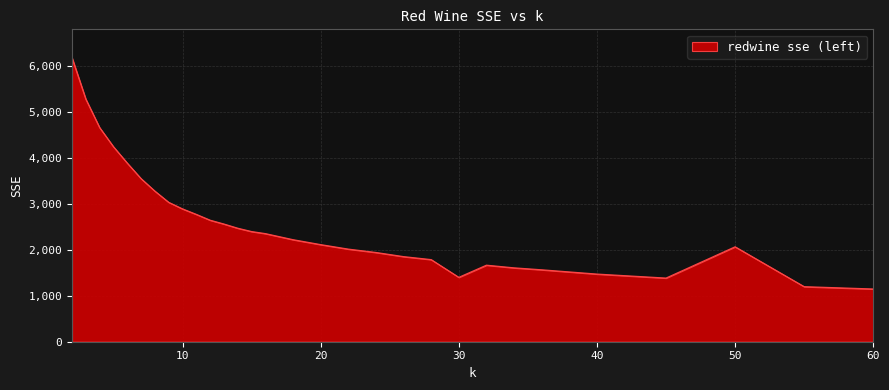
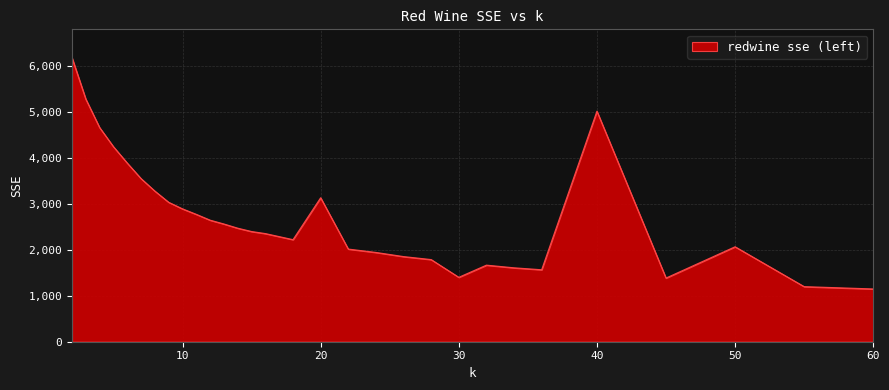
20: 2,100 -> 3,100
40: 1,500 -> 5,000
